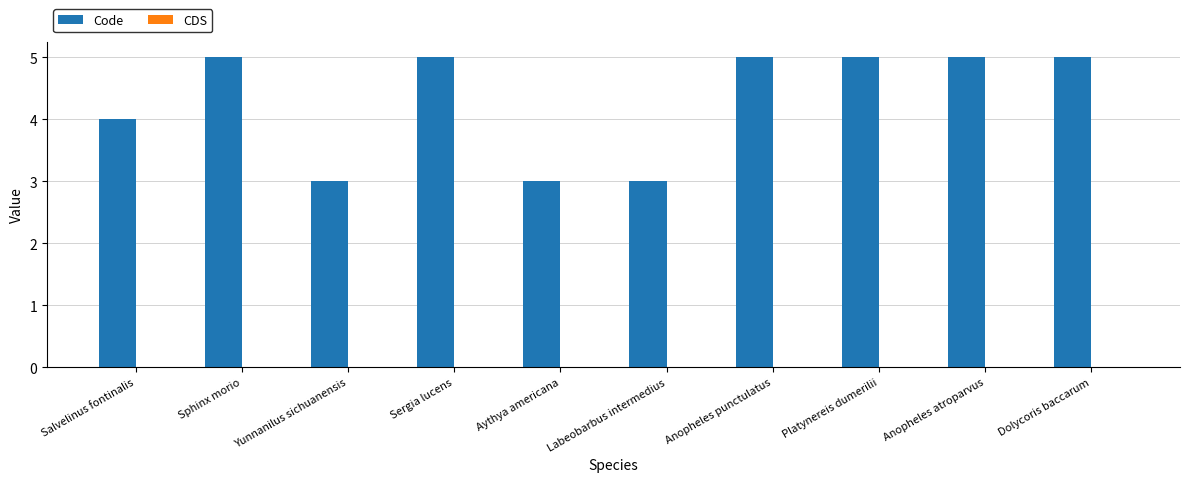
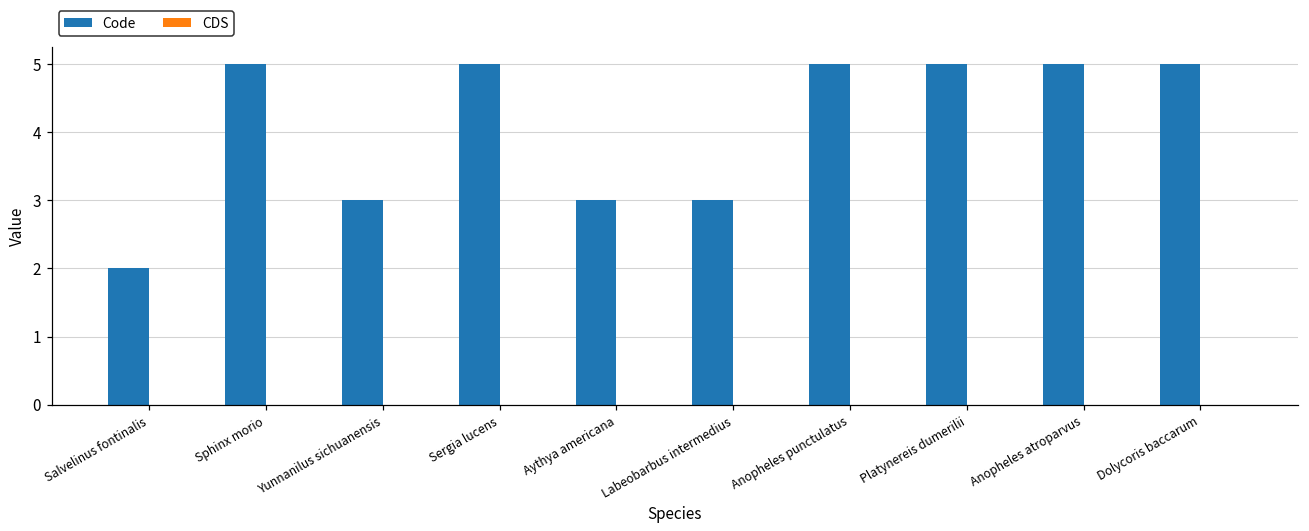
Code, Salvelinus fontinalis: 4 -> 2
